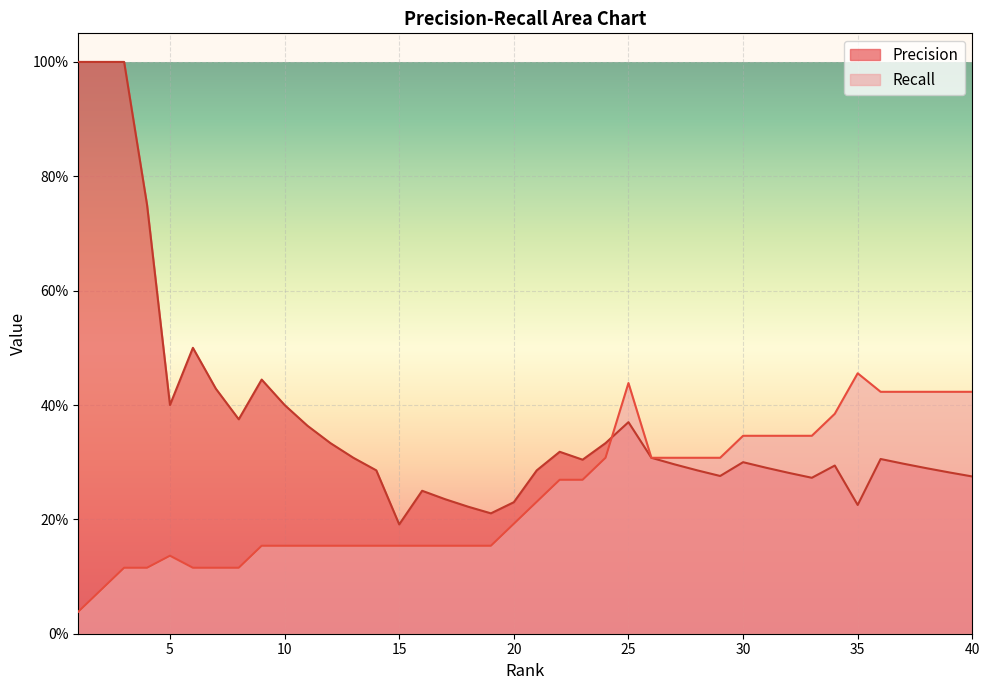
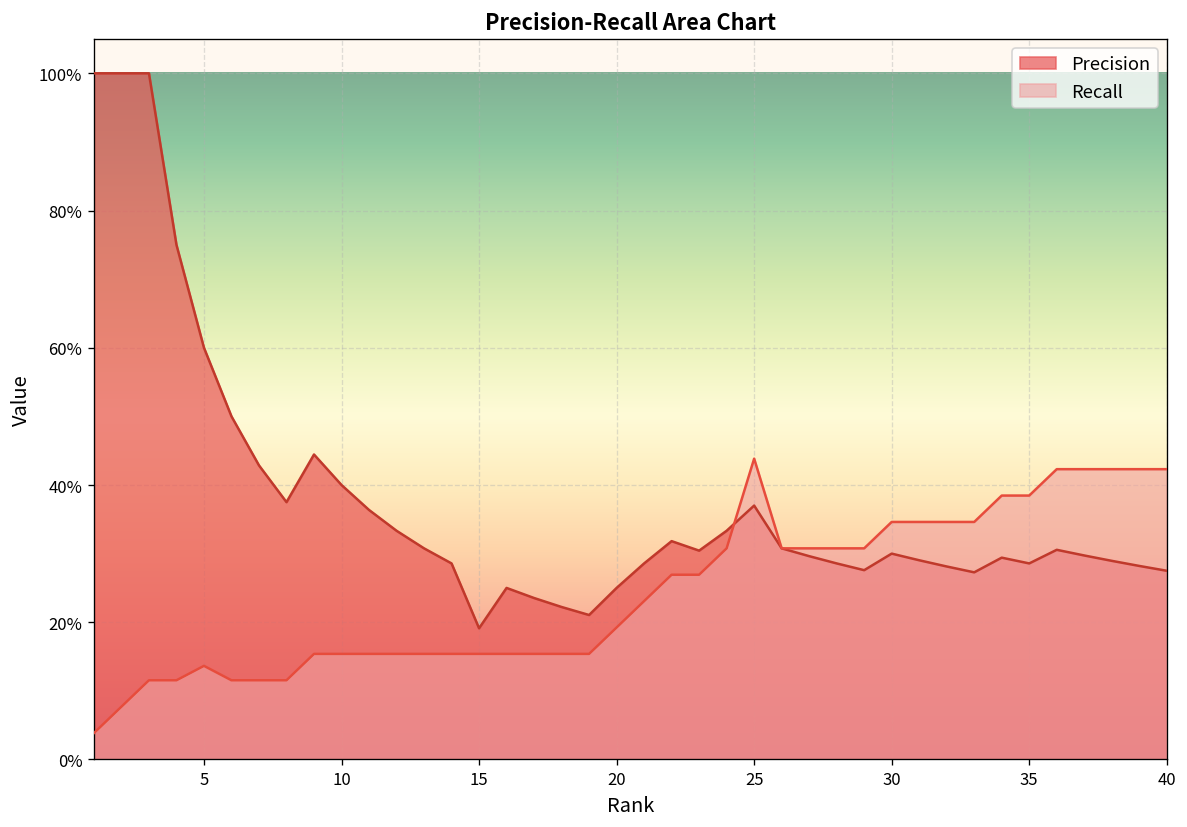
Precision, 5: 40% -> 60%
Precision, 20: 23% -> 25%
Precision, 35: 23% -> 29%
Recall, 35: 46% -> 38%
